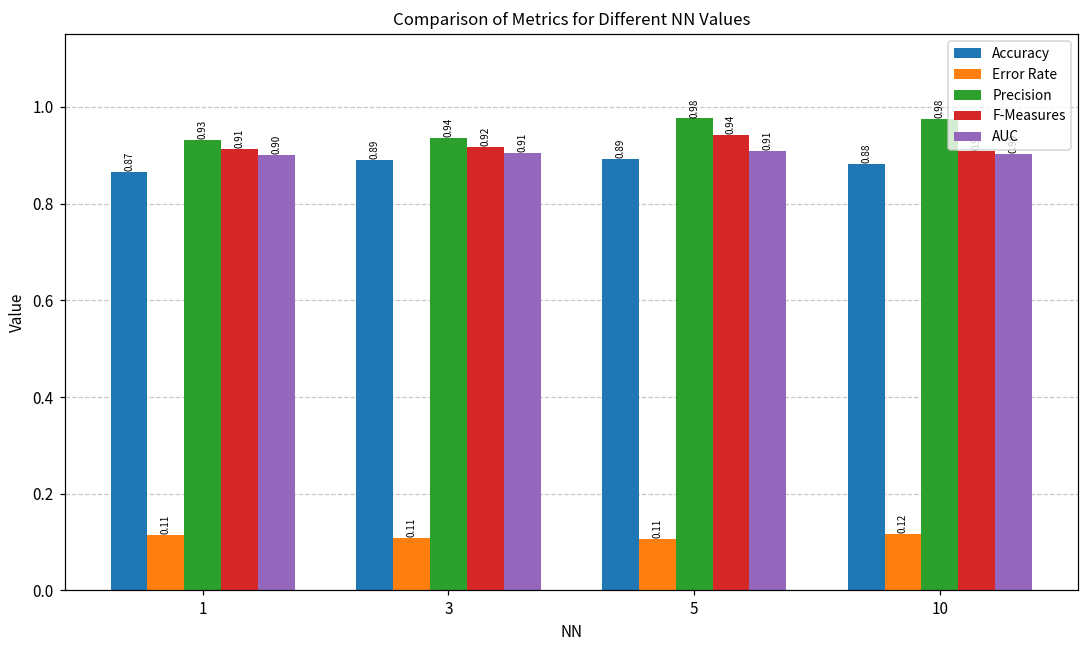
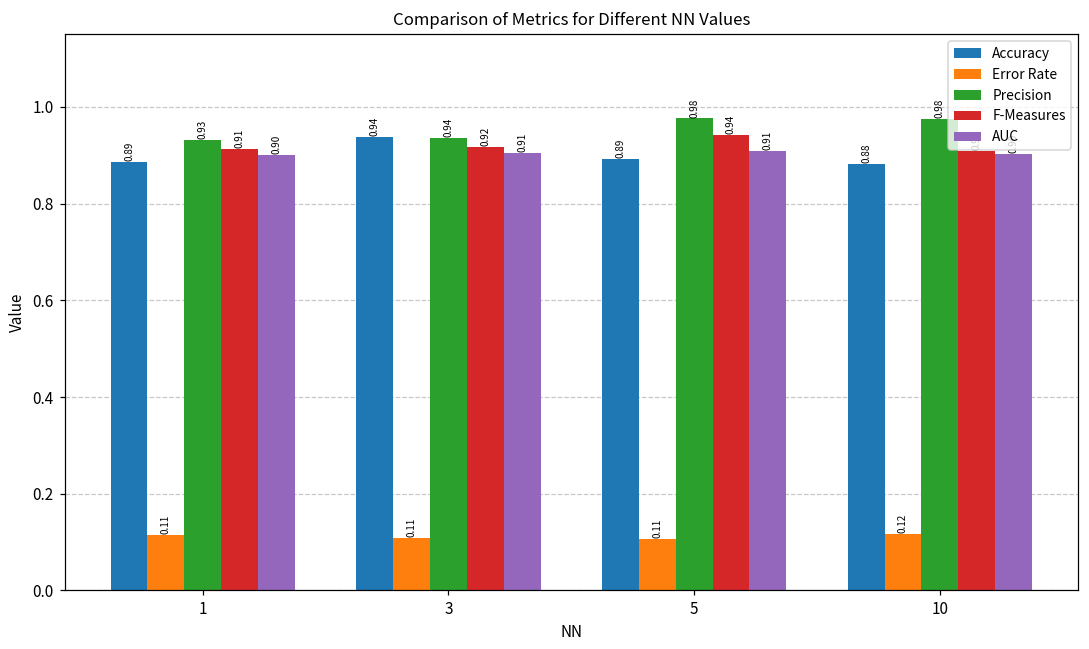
Accuracy, 1: 0.87 -> 0.89
Accuracy, 3: 0.89 -> 0.94
